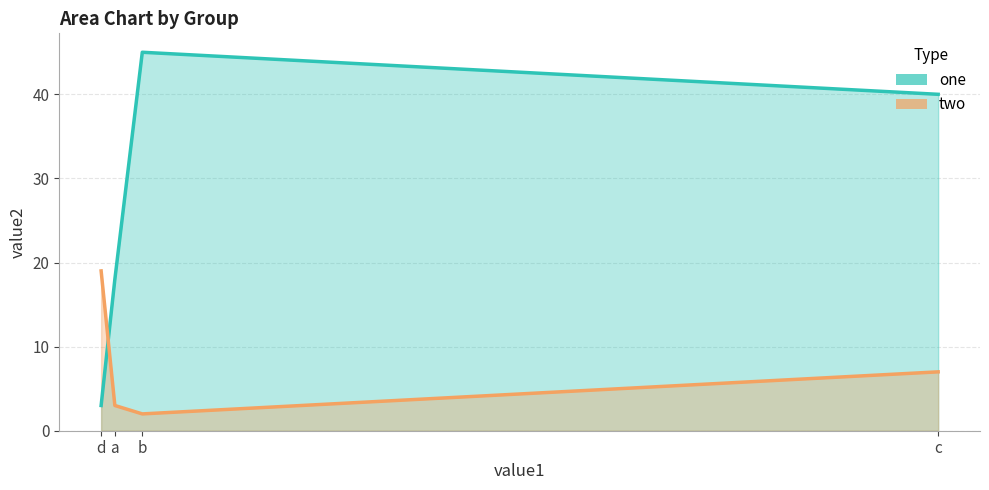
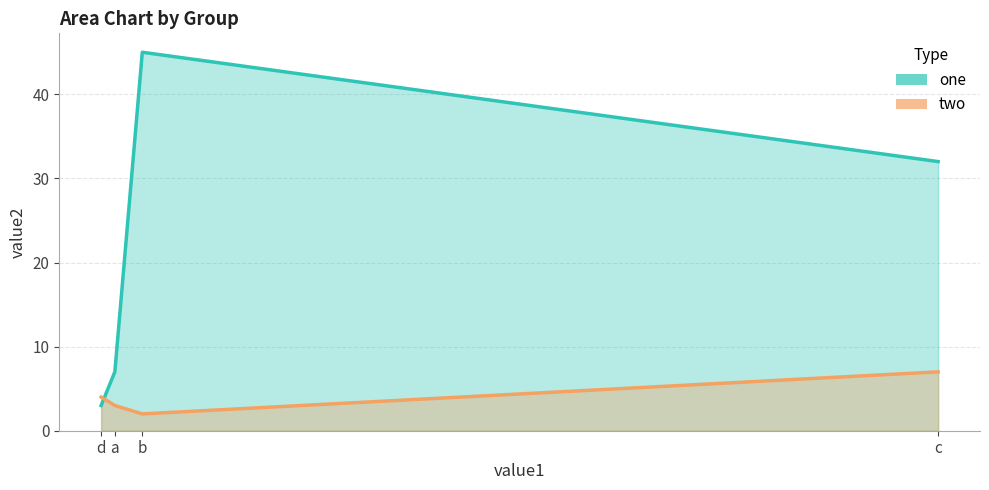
two, d: 19 -> 4
one, a: 18 -> 7
one, c: 40 -> 32
